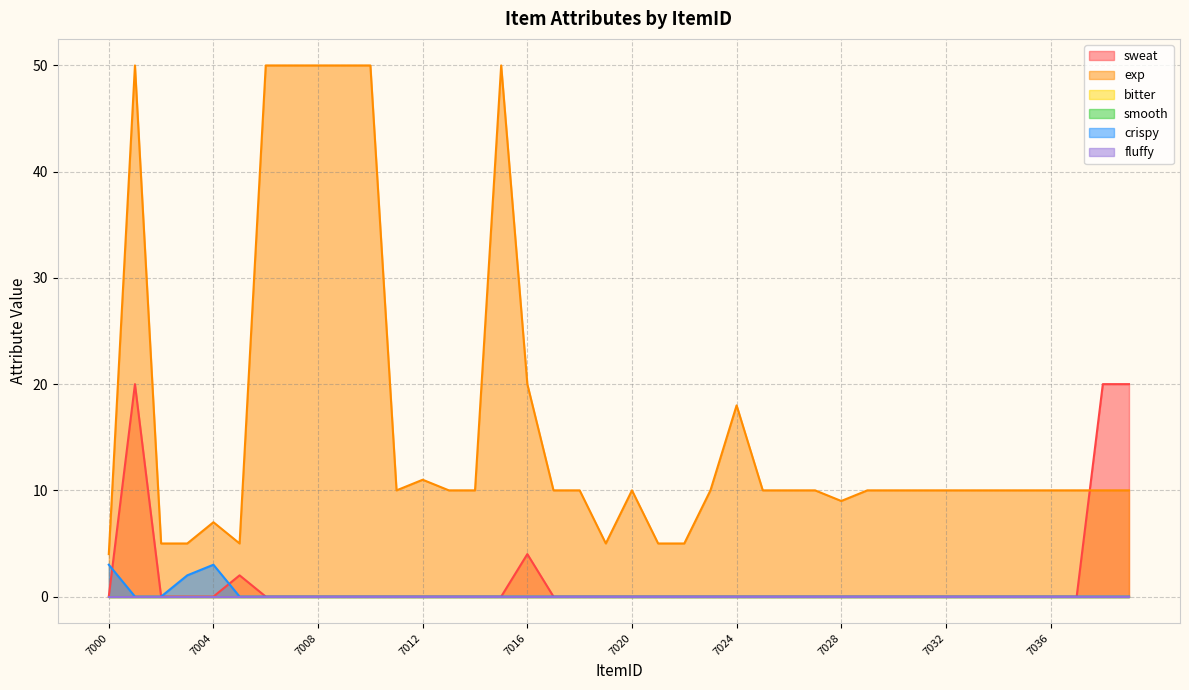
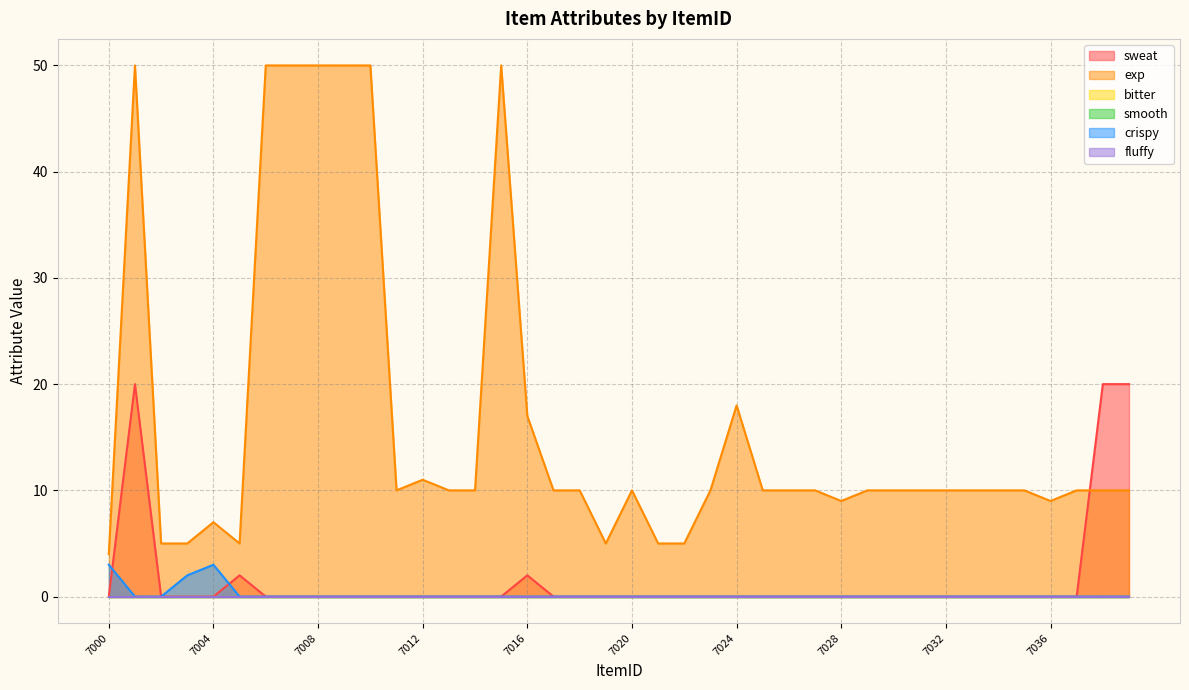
sweat, 7016: 4 -> 2
exp, 7016: 20 -> 17
exp, 7036: 10 -> 9
